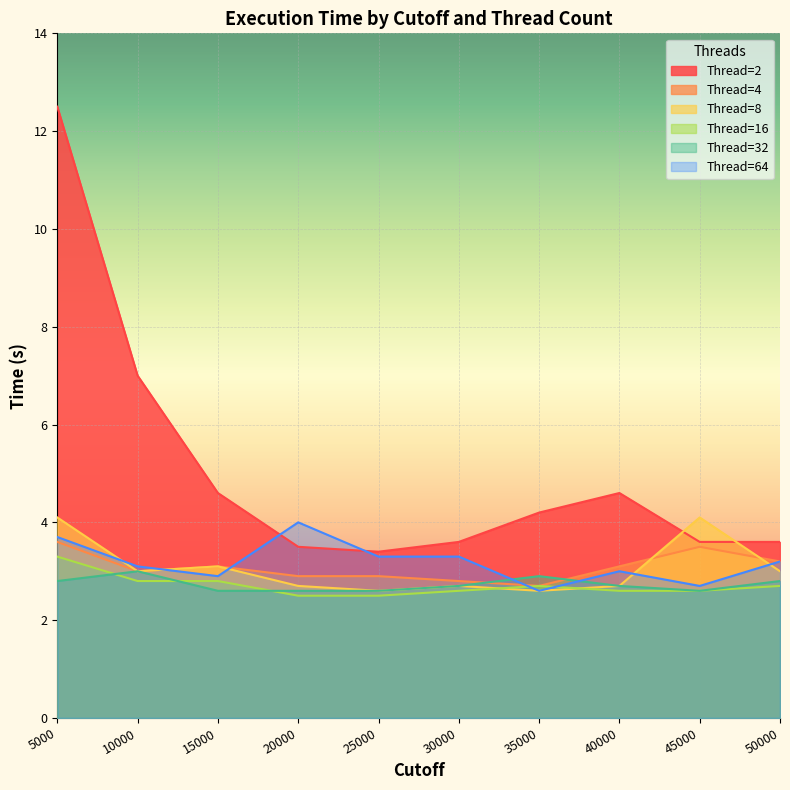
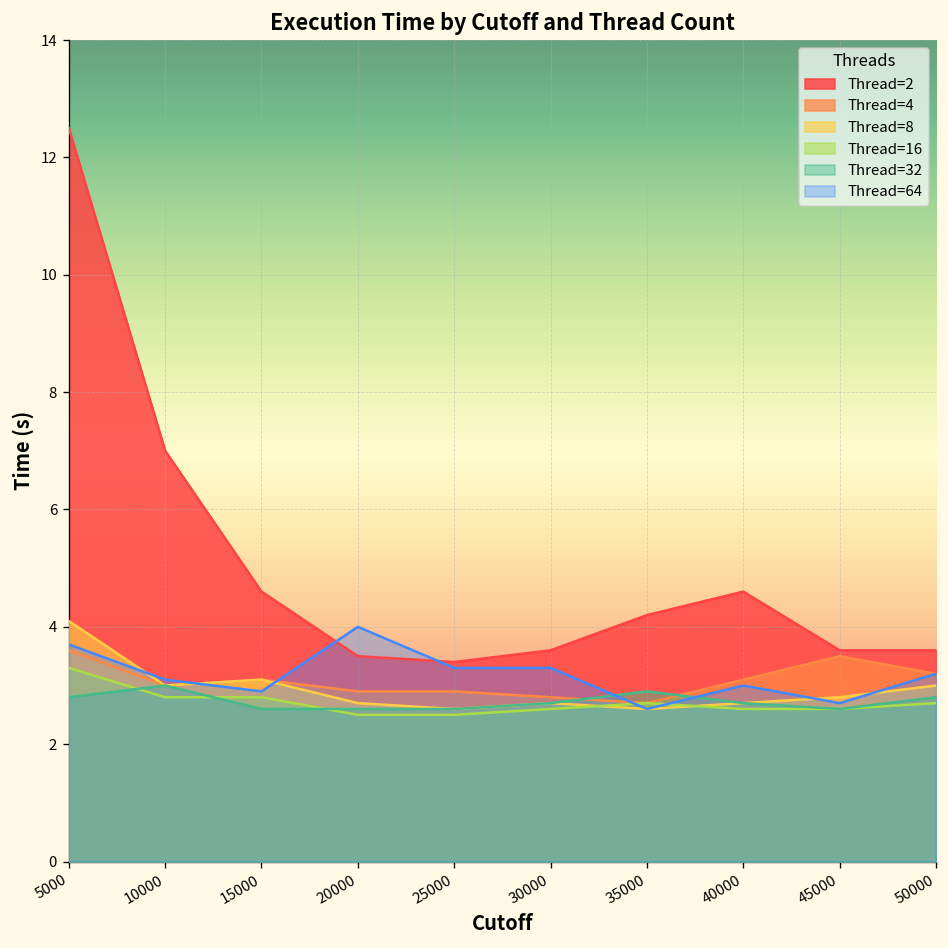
Thread=8, 45000: 4.1 -> 2.8
